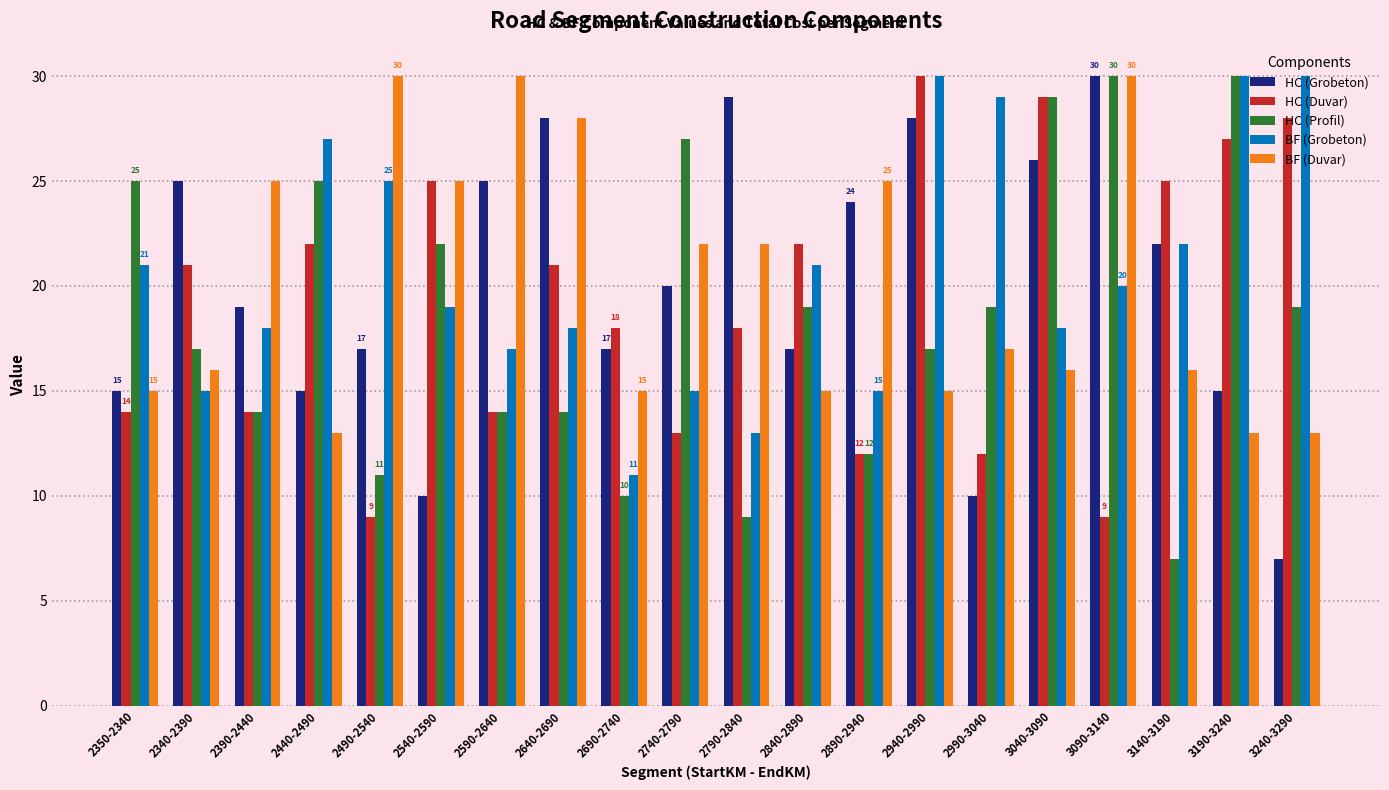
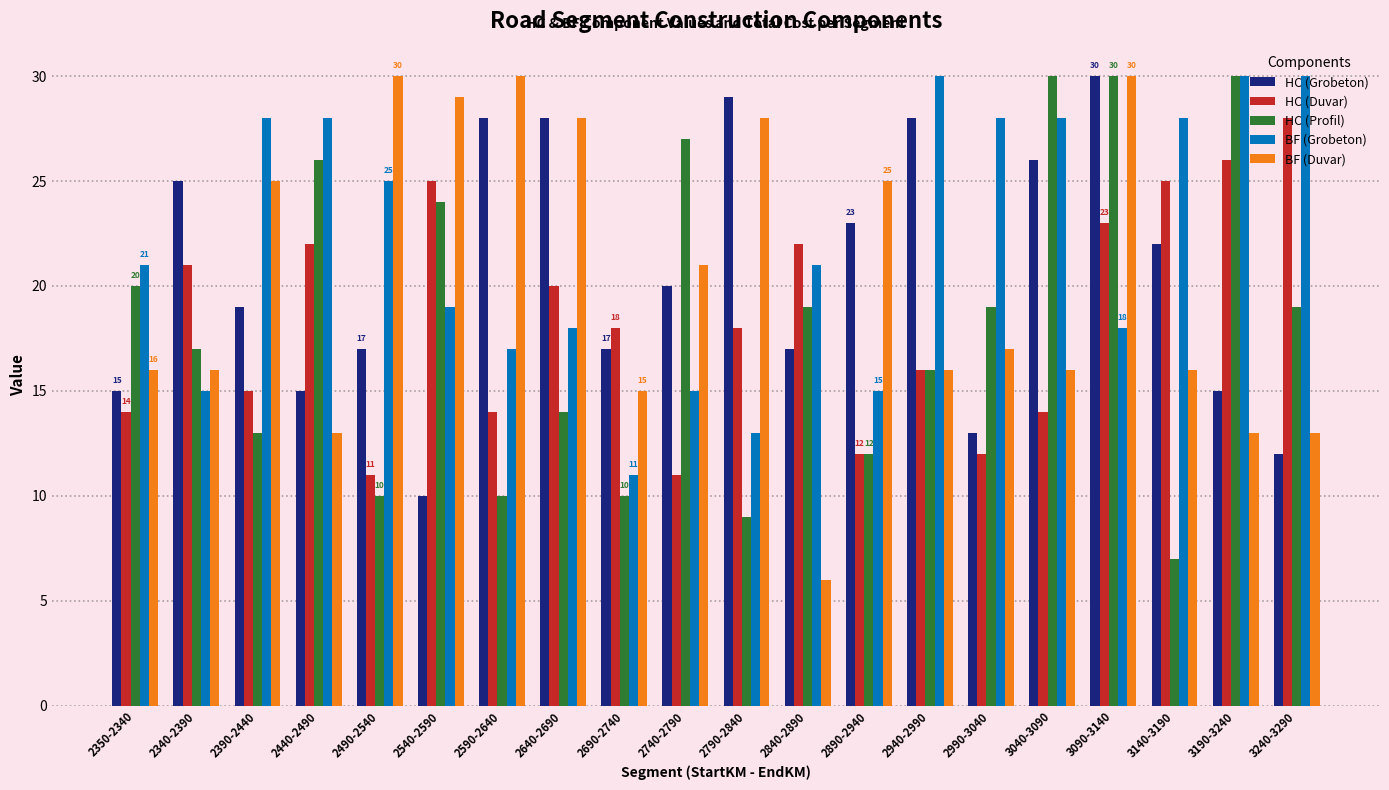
HC (Profil), 2350-2340: 25 -> 20
BF (Duvar), 2350-2340: 15 -> 16
HC (Duvar), 2390-2440: 14 -> 15
HC (Profil), 2390-2440: 14 -> 13
BF (Grobeton), 2390-2440: 18 -> 28
HC (Profil), 2440-2490: 25 -> 26
BF (Grobeton), 2440-2490: 27 -> 28
HC (Duvar), 2490-2540: 9 -> 11
HC (Profil), 2490-2540: 11 -> 10
HC (Profil), 2540-2590: 22 -> 24
BF (Duvar), 2540-2590: 25 -> 29
HC (Grobeton), 2590-2640: 25 -> 28
HC (Profil), 2590-2640: 14 -> 10
HC (Duvar), 2640-2690: 21 -> 20
HC (Duvar), 2740-2790: 13 -> 11
BF (Duvar), 2740-2790: 22 -> 21
BF (Duvar), 2790-2840: 22 -> 28
BF (Duvar), 2840-2890: 15 -> 6
HC (Grobeton), 2890-2940: 24 -> 23
HC (Duvar), 2940-2990: 30 -> 16
HC (Profil), 2940-2990: 17 -> 16
BF (Duvar), 2940-2990: 15 -> 16
HC (Grobeton), 2990-3040: 10 -> 13
BF (Grobeton), 2990-3040: 29 -> 28
HC (Duvar), 3040-3090: 29 -> 14
HC (Profil), 3040-3090: 29 -> 30
BF (Grobeton), 3040-3090: 18 -> 28
HC (Duvar), 3090-3140: 9 -> 23
BF (Grobeton), 3090-3140: 20 -> 18
BF (Grobeton), 3140-3190: 22 -> 28
HC (Duvar), 3190-3240: 27 -> 26
HC (Grobeton), 3240-3290: 7 -> 12
